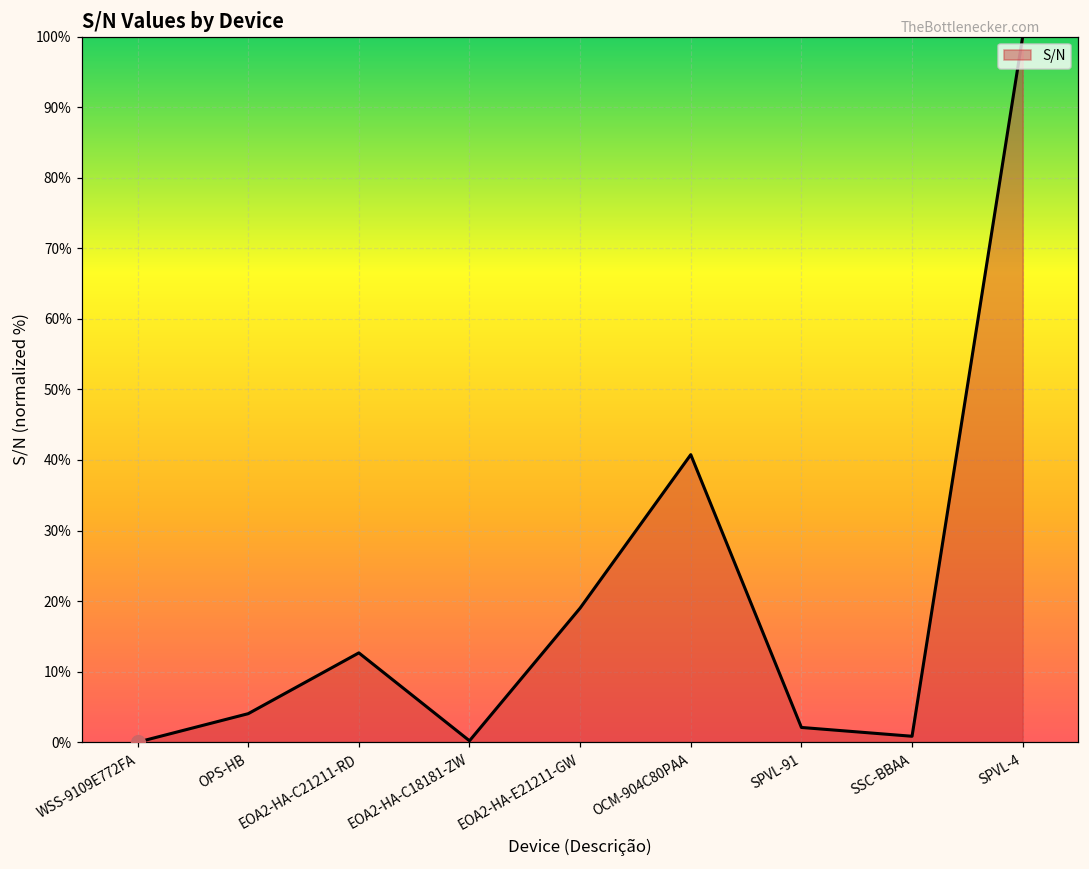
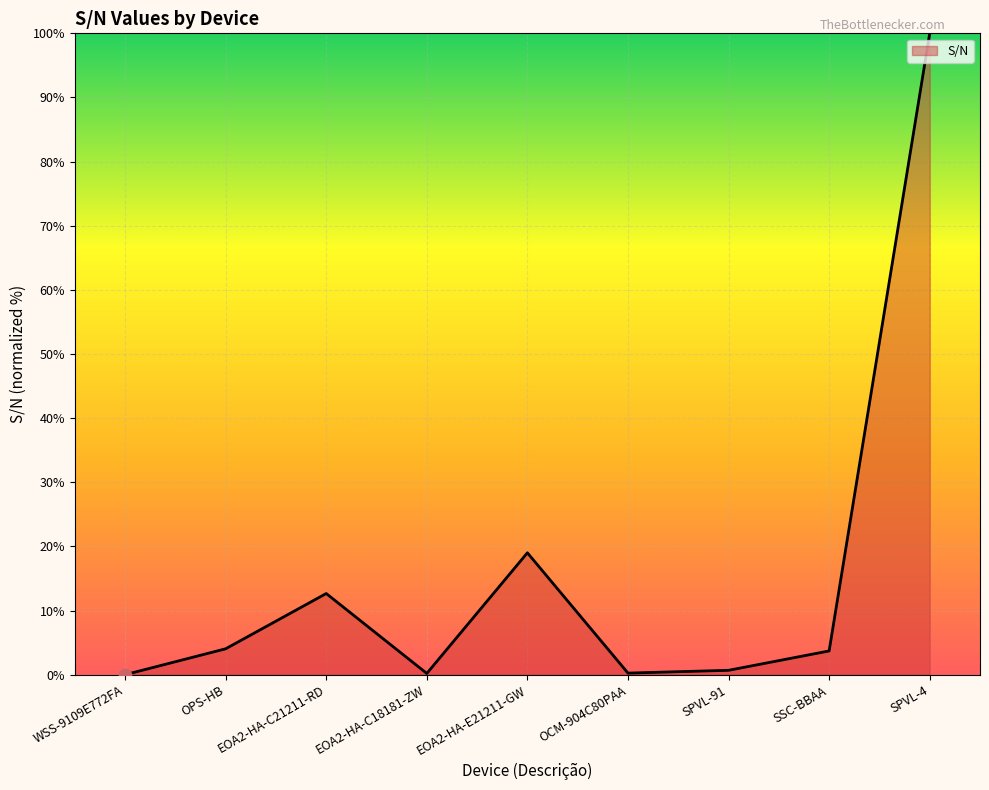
S/N, OCM-904C80PAA: 41% -> 0%
S/N, SPVL-91: 2% -> 1%
S/N, SSC-BBAA: 1% -> 4%
